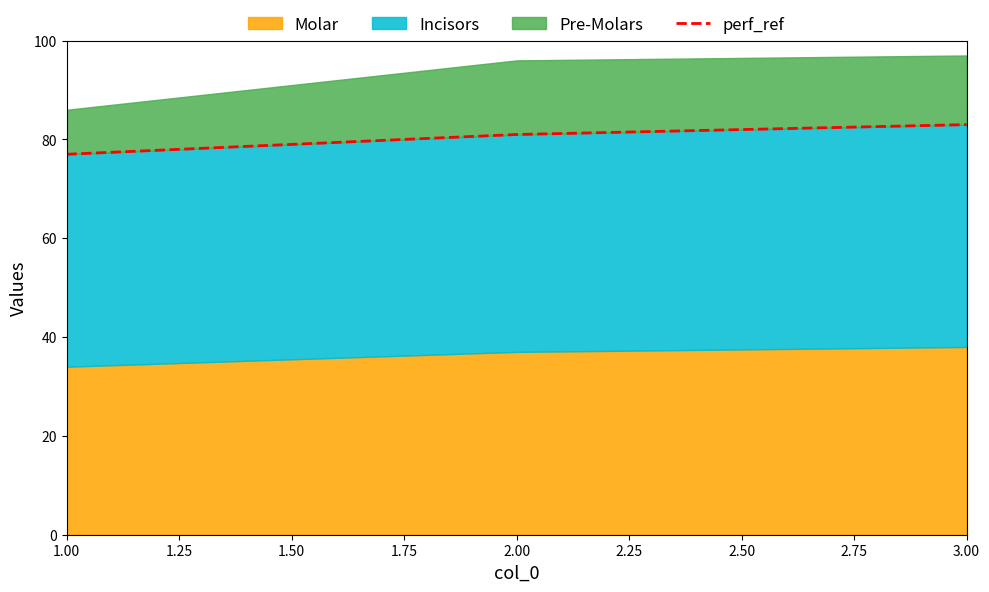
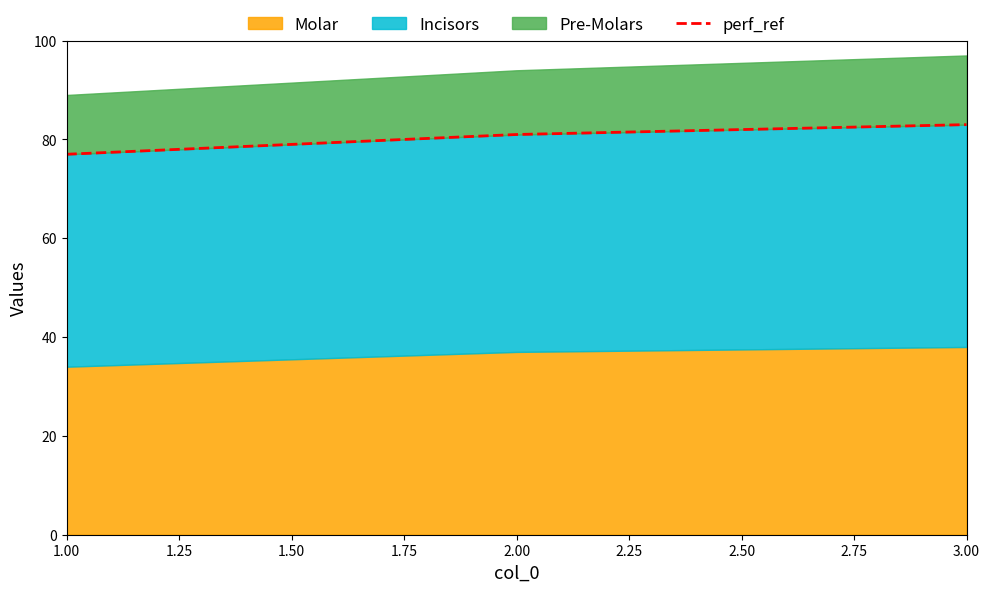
Pre-Molars, 1.00: 9 -> 12
Pre-Molars, 2.00: 15 -> 13
